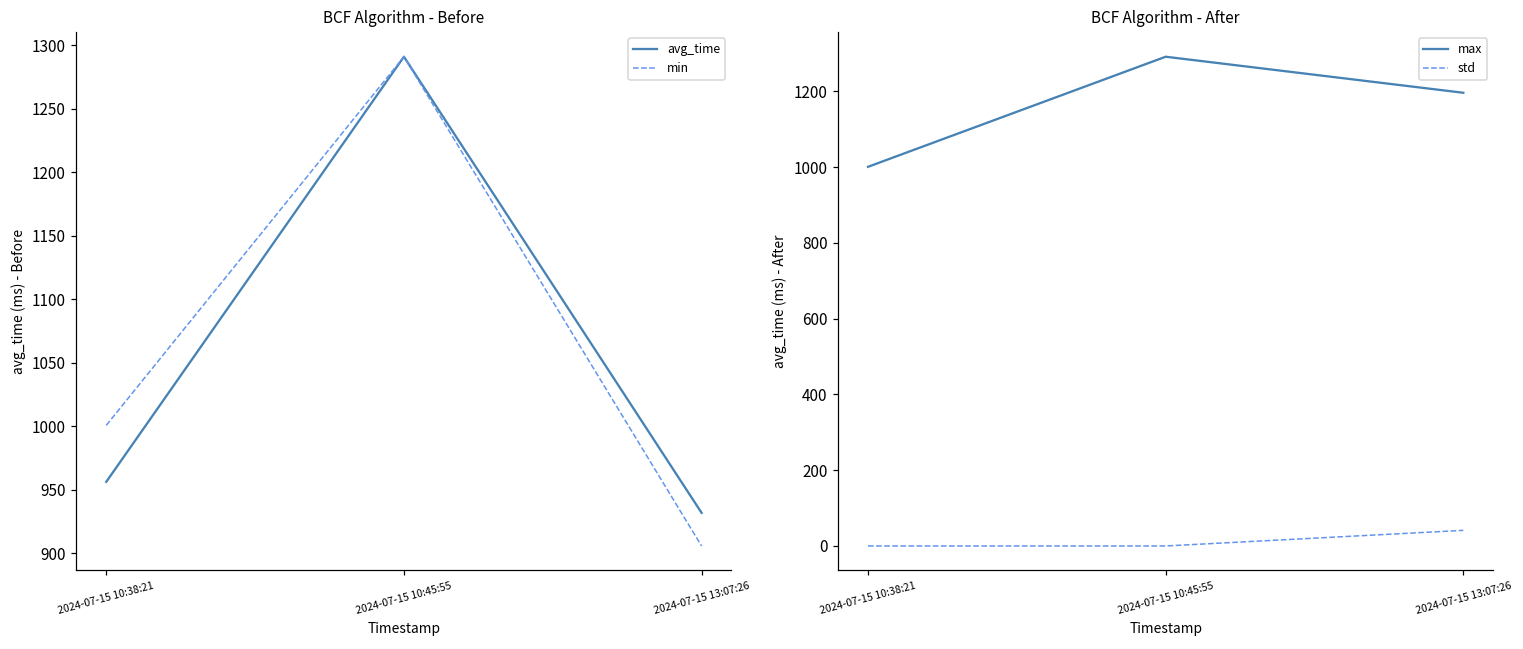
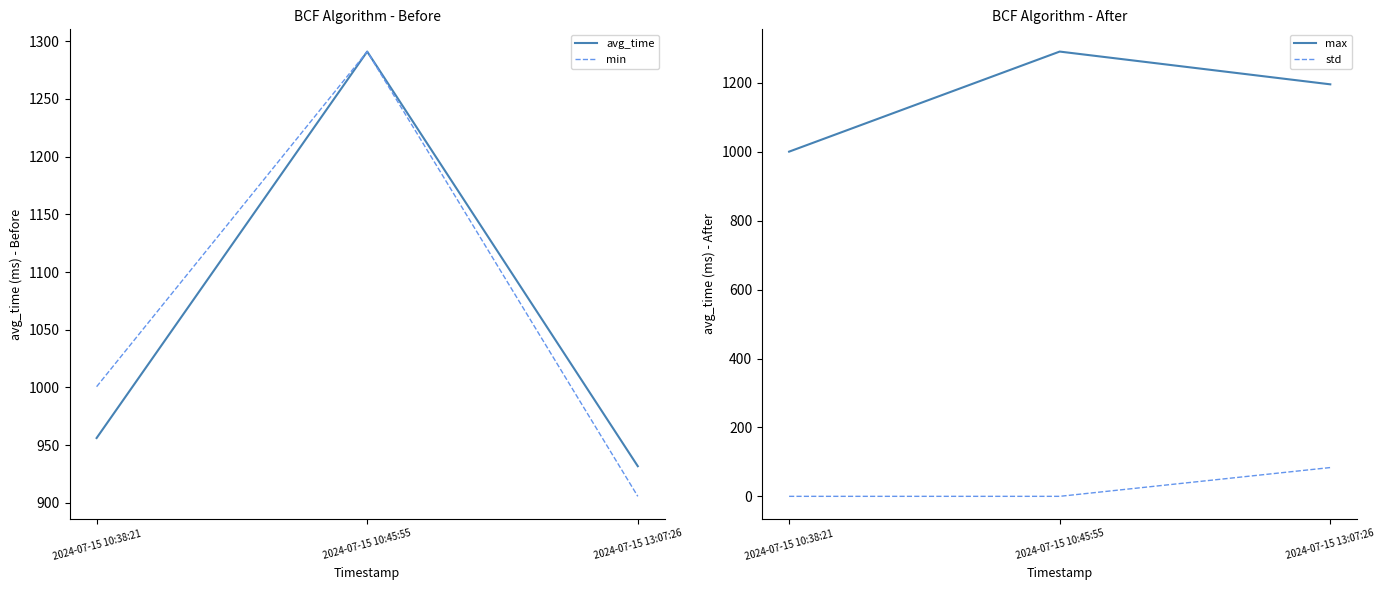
BCF Algorithm - After, std, 2024-07-15 13:07:26: 40 -> 80
